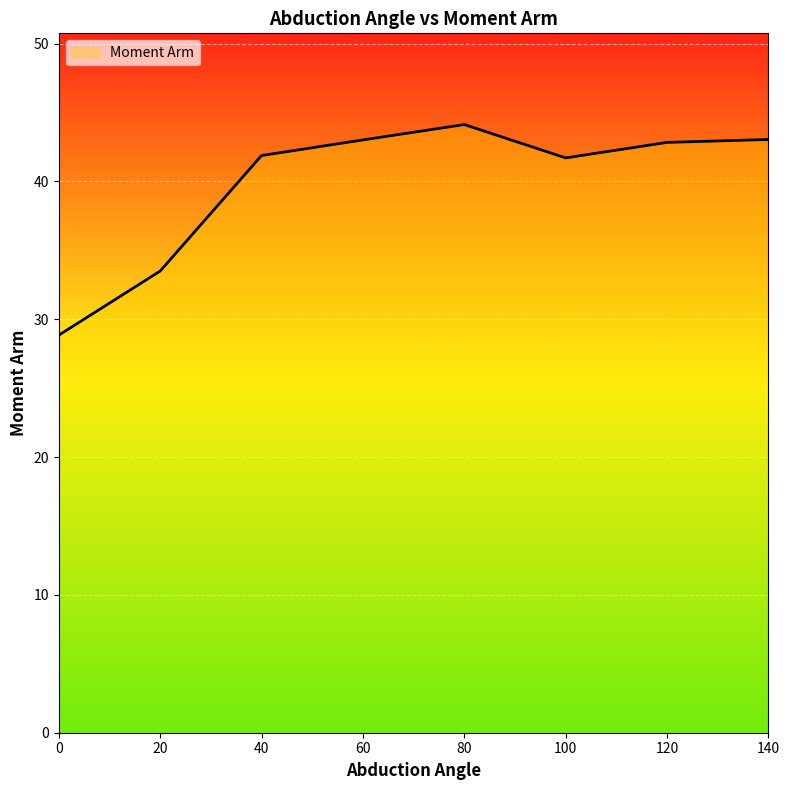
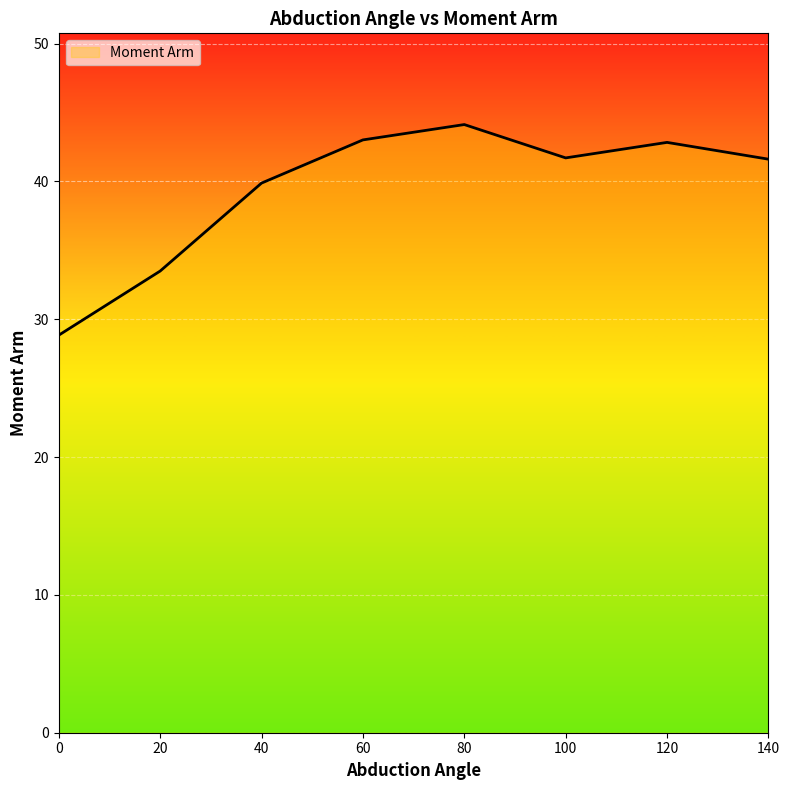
40: 41.9 -> 39.9
140: 43.0 -> 41.6
